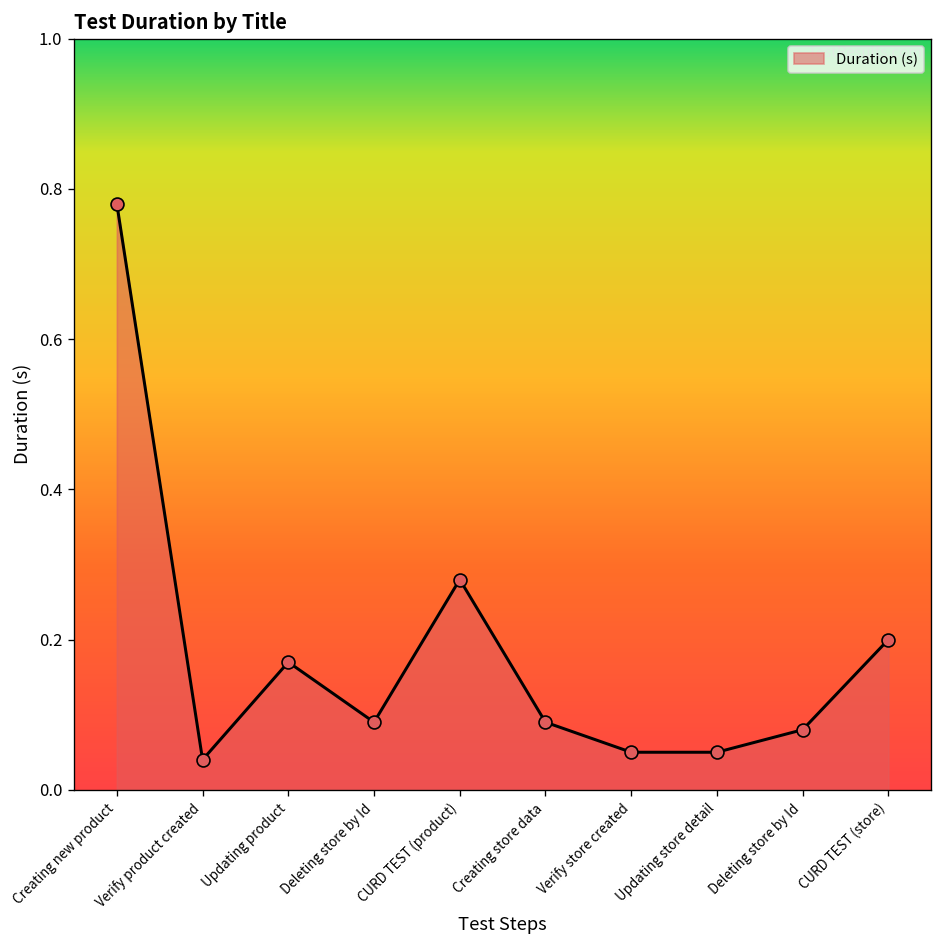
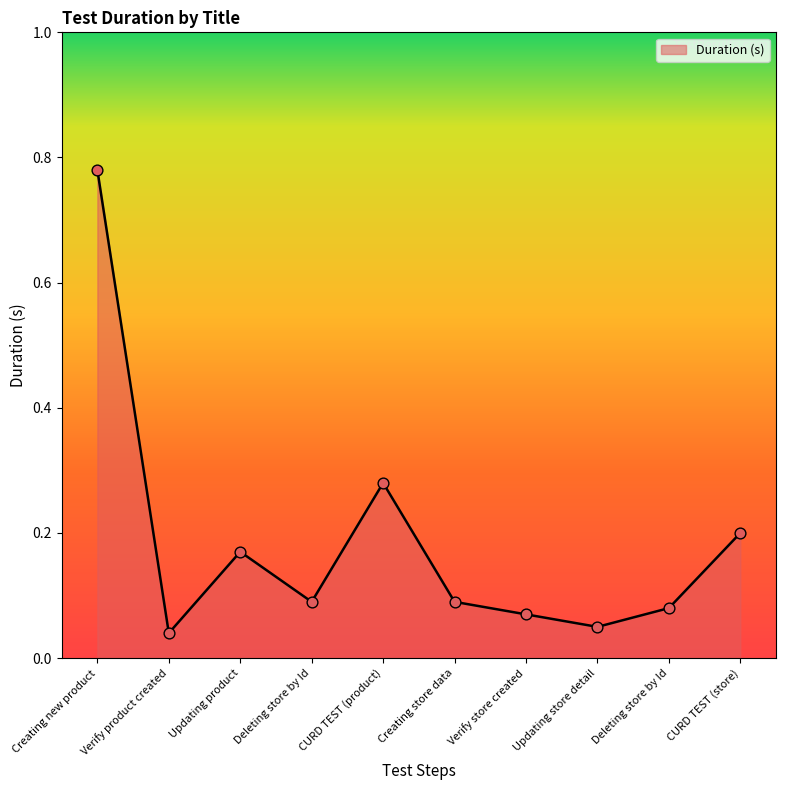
Verify store created: 0.05 -> 0.07
